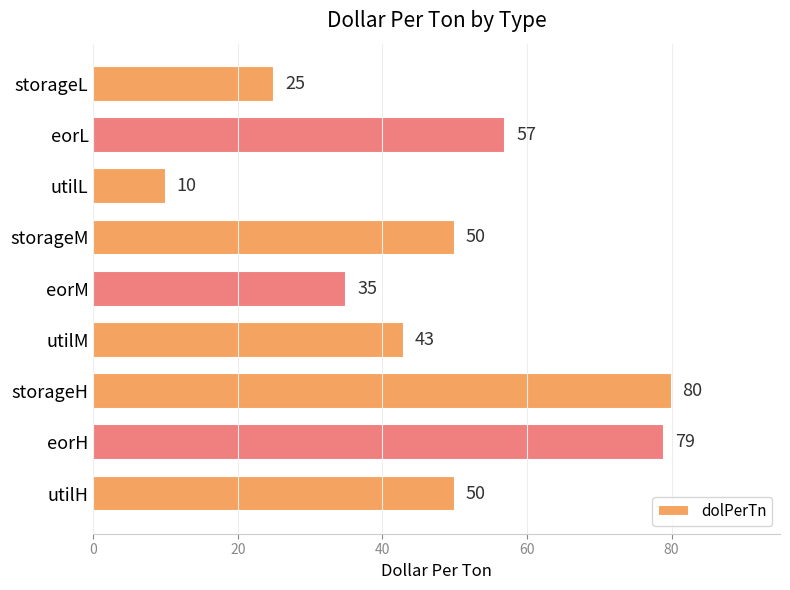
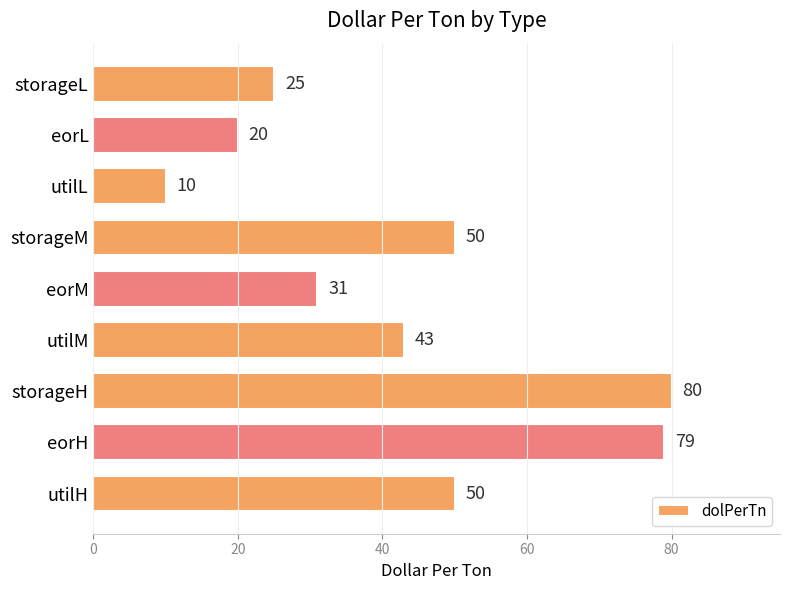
eorL: 57 -> 20
eorM: 35 -> 31
